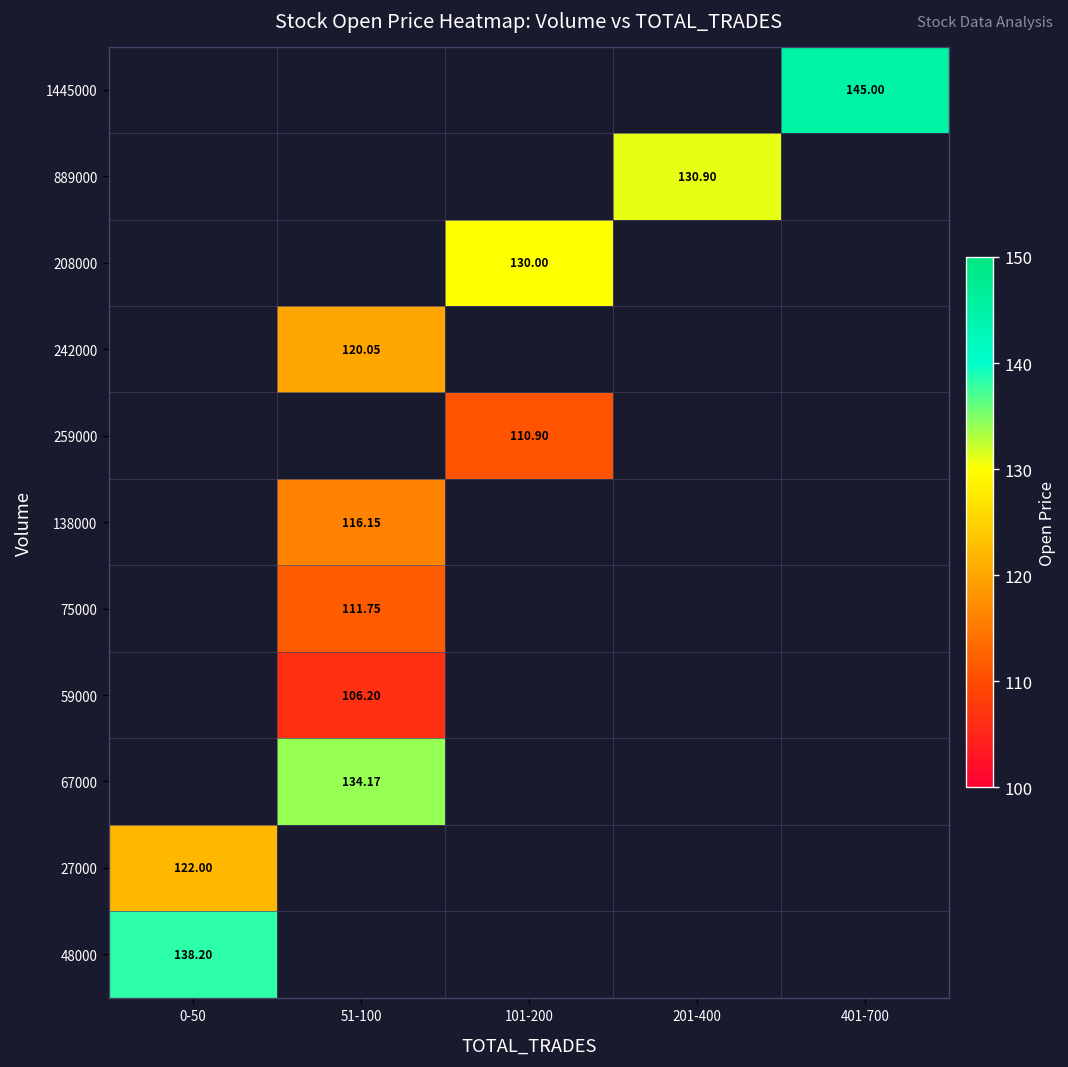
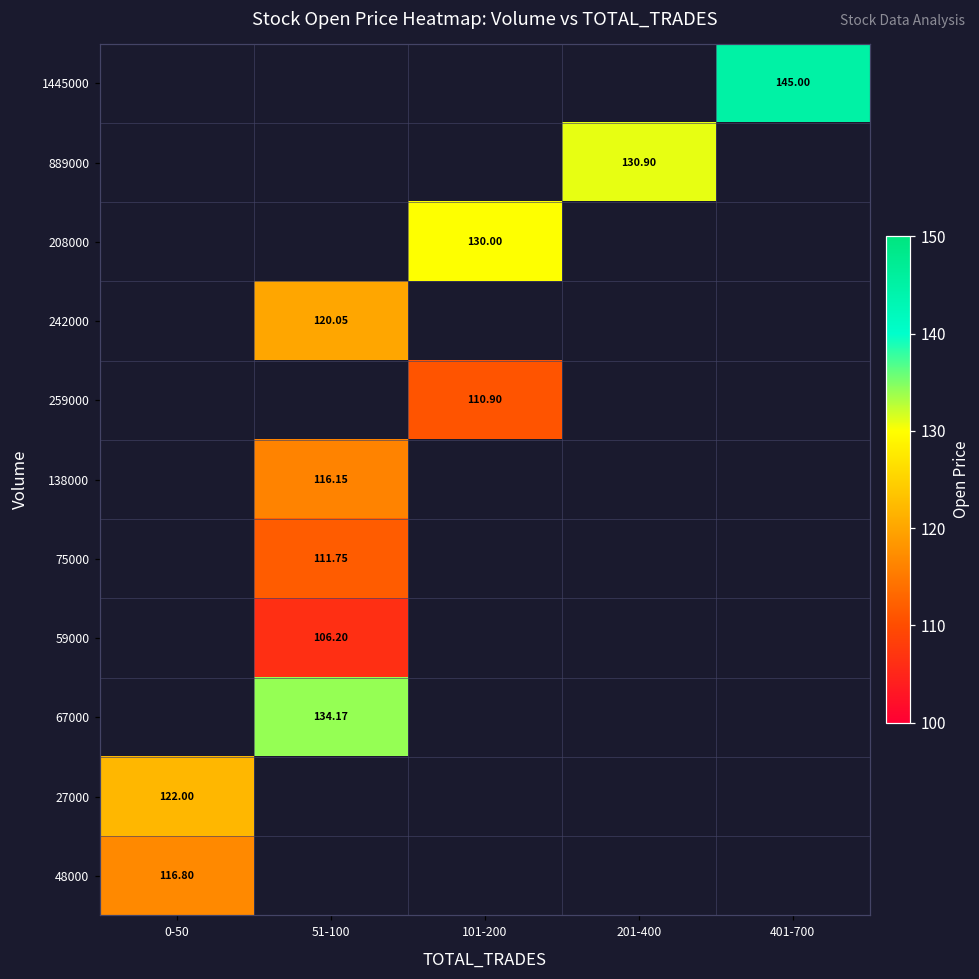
48000, 0-50: 138.20 -> 116.80
